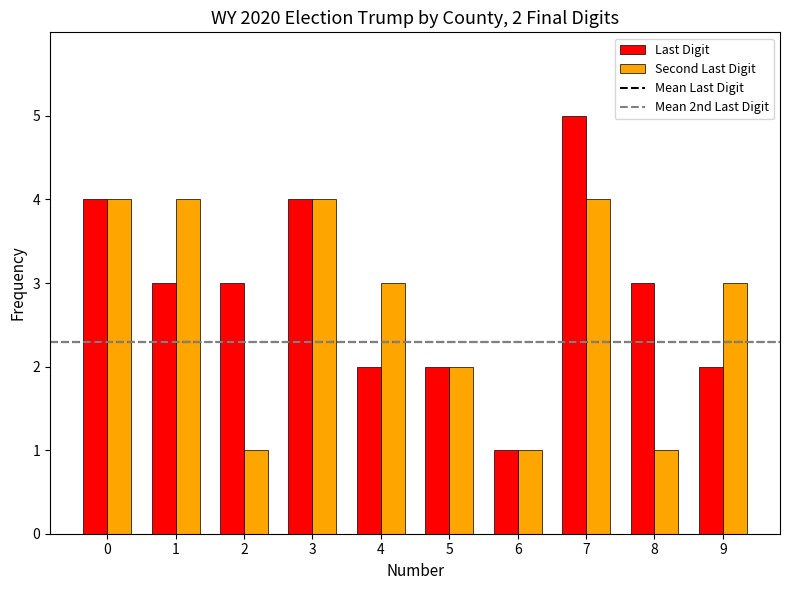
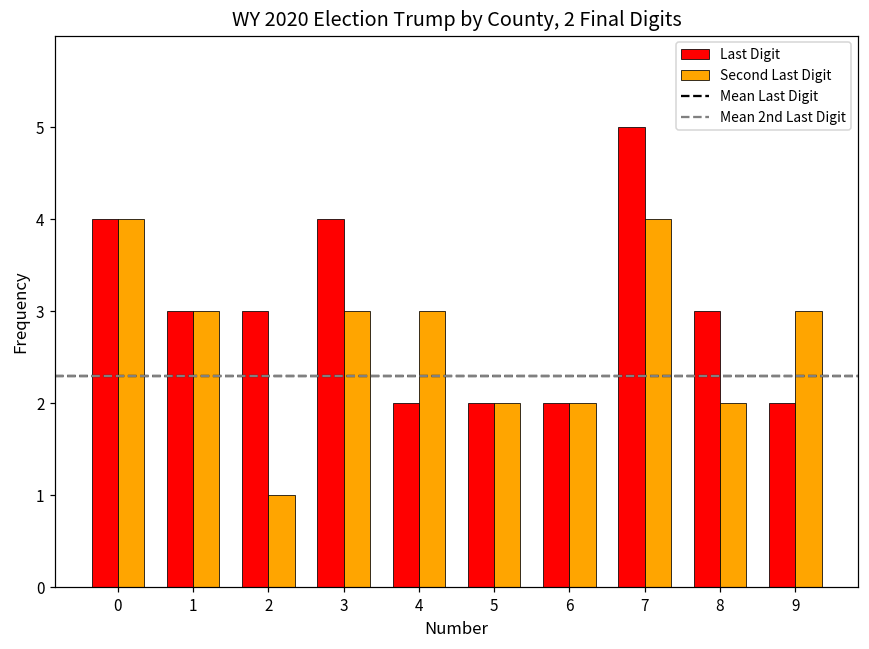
Second Last Digit, 1: 4 -> 3
Second Last Digit, 3: 4 -> 3
Last Digit, 6: 1 -> 2
Second Last Digit, 6: 1 -> 2
Second Last Digit, 8: 1 -> 2
